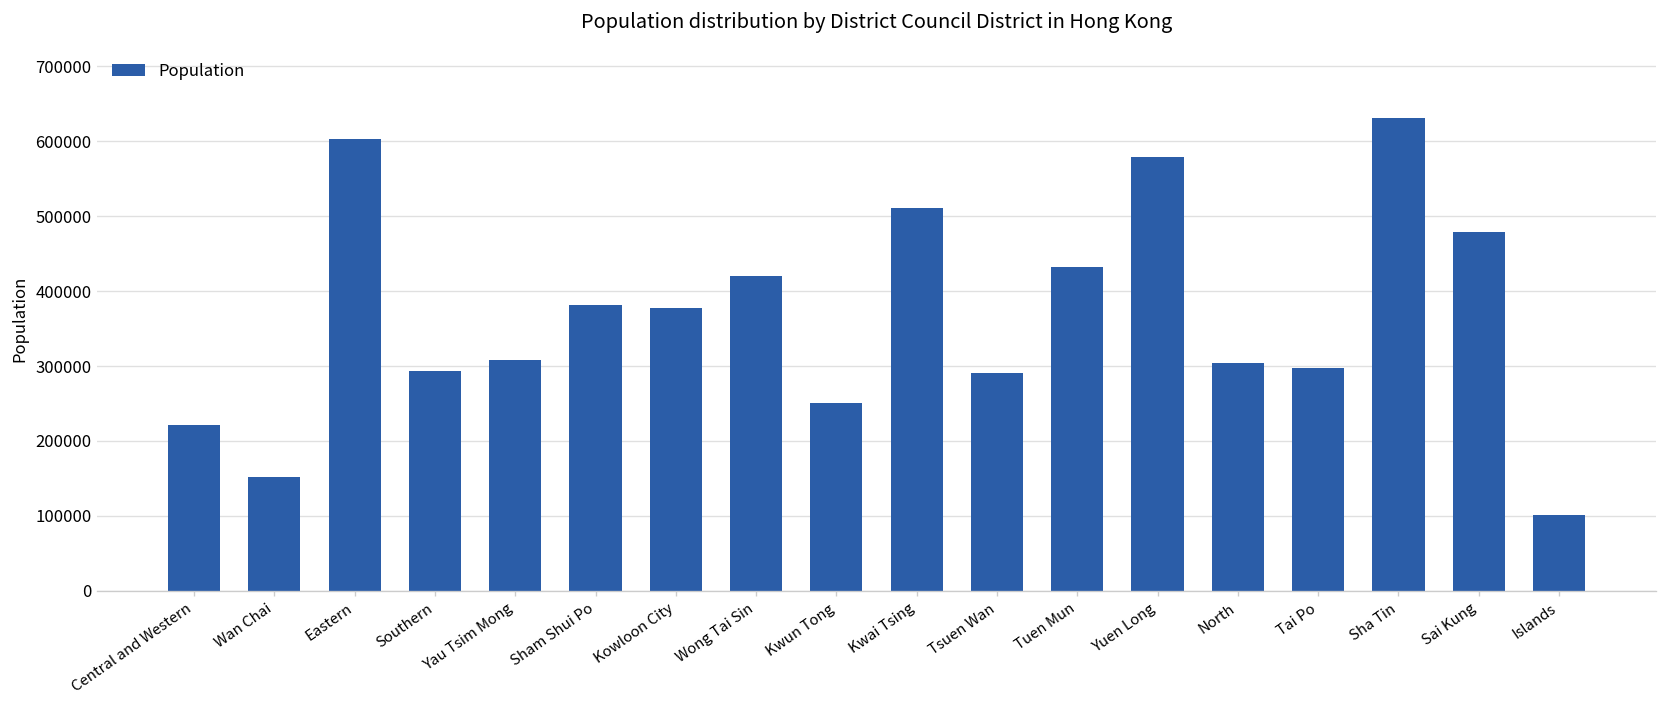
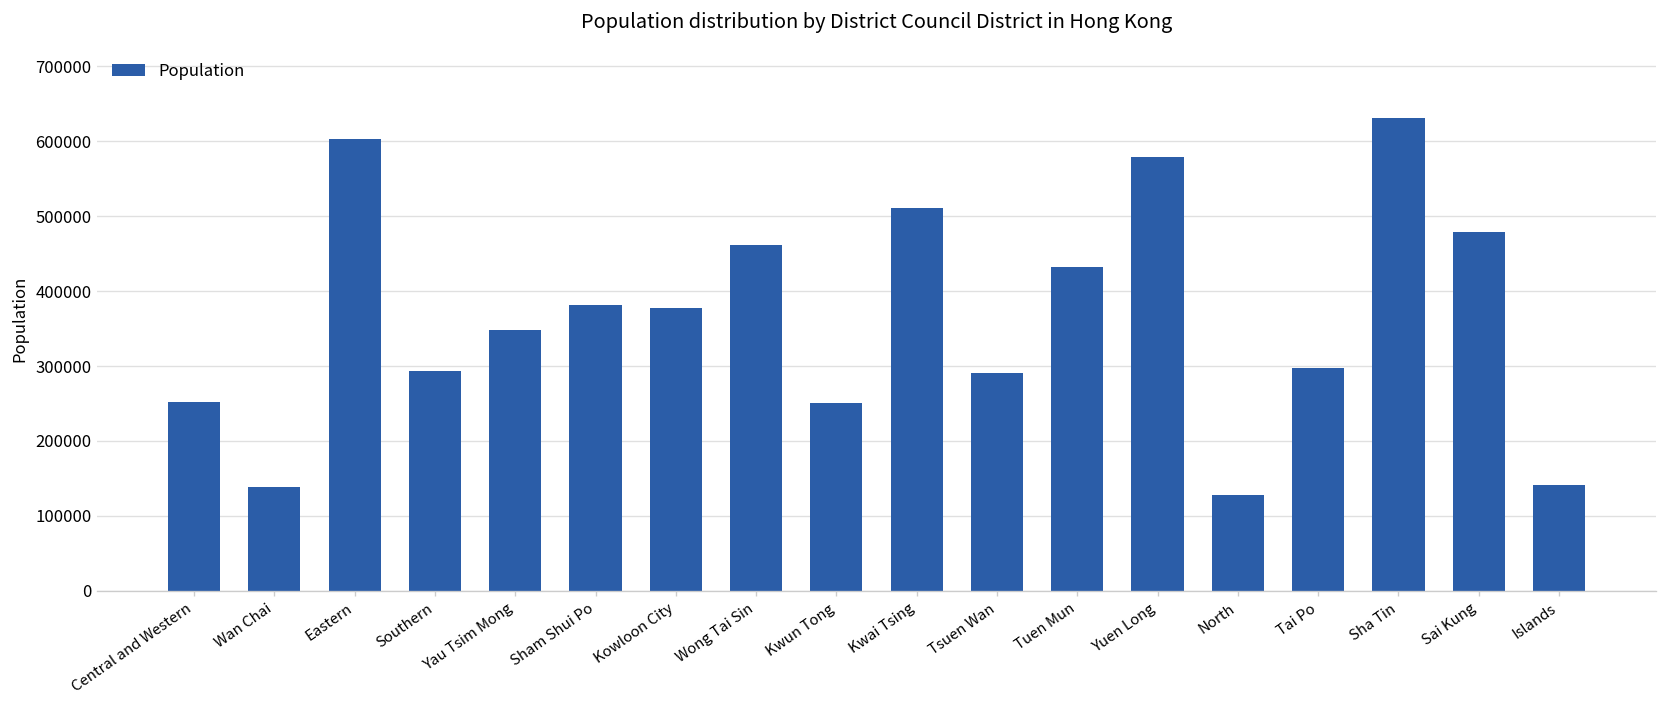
Central and Western: 220000 -> 250000
Wan Chai: 150000 -> 140000
Yau Tsim Mong: 310000 -> 350000
Wong Tai Sin: 420000 -> 460000
North: 300000 -> 130000
Islands: 100000 -> 140000
